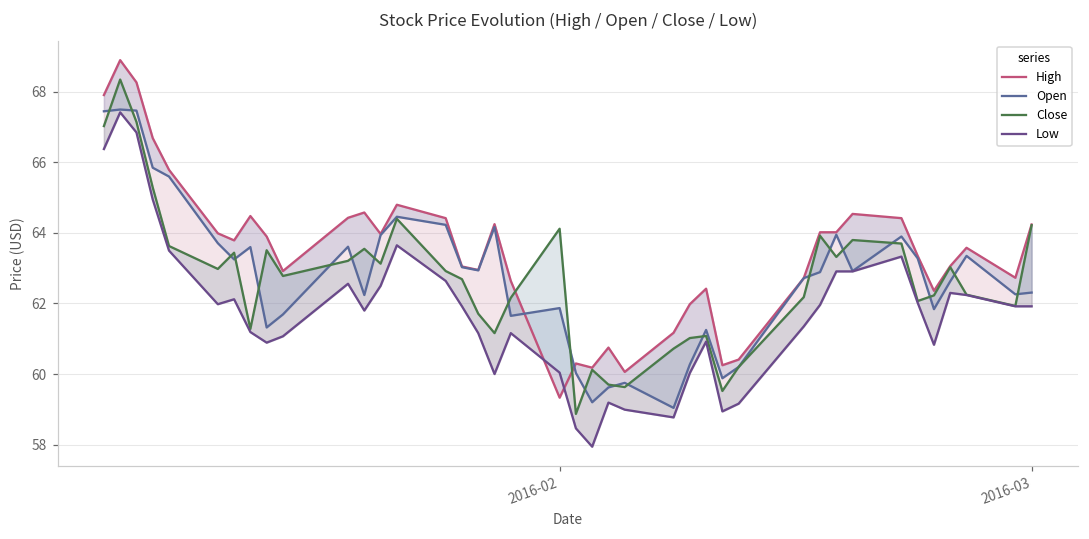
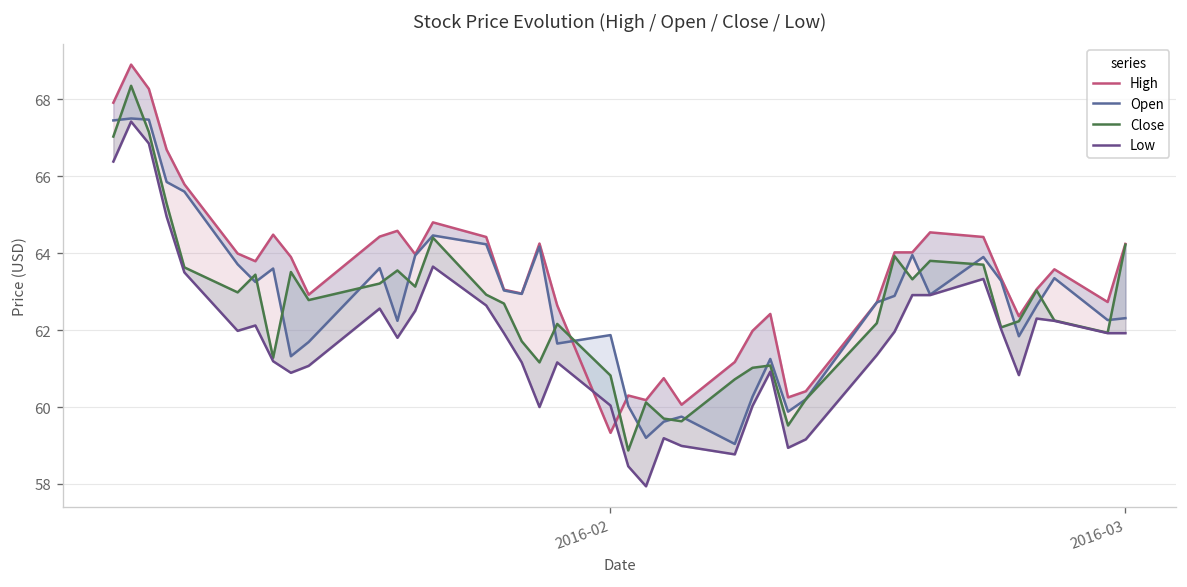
Close, 2016-02: 64.1 -> 60.8
